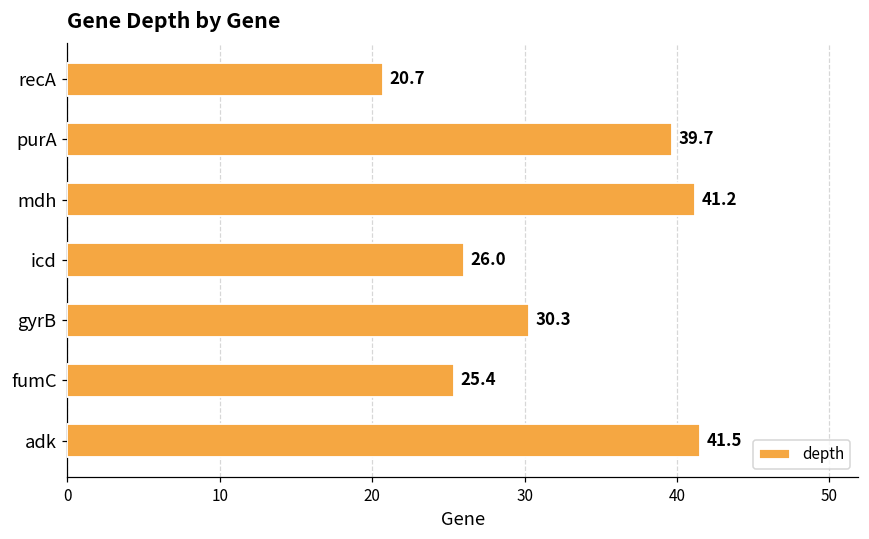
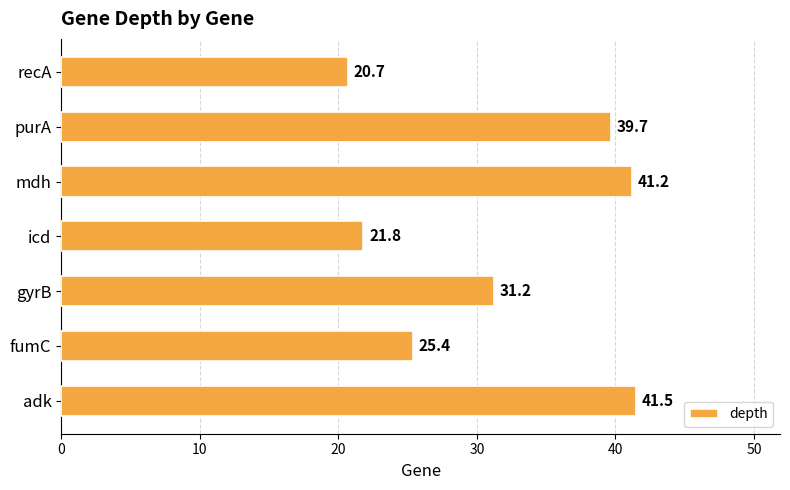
icd: 26.0 -> 21.8
gyrB: 30.3 -> 31.2
